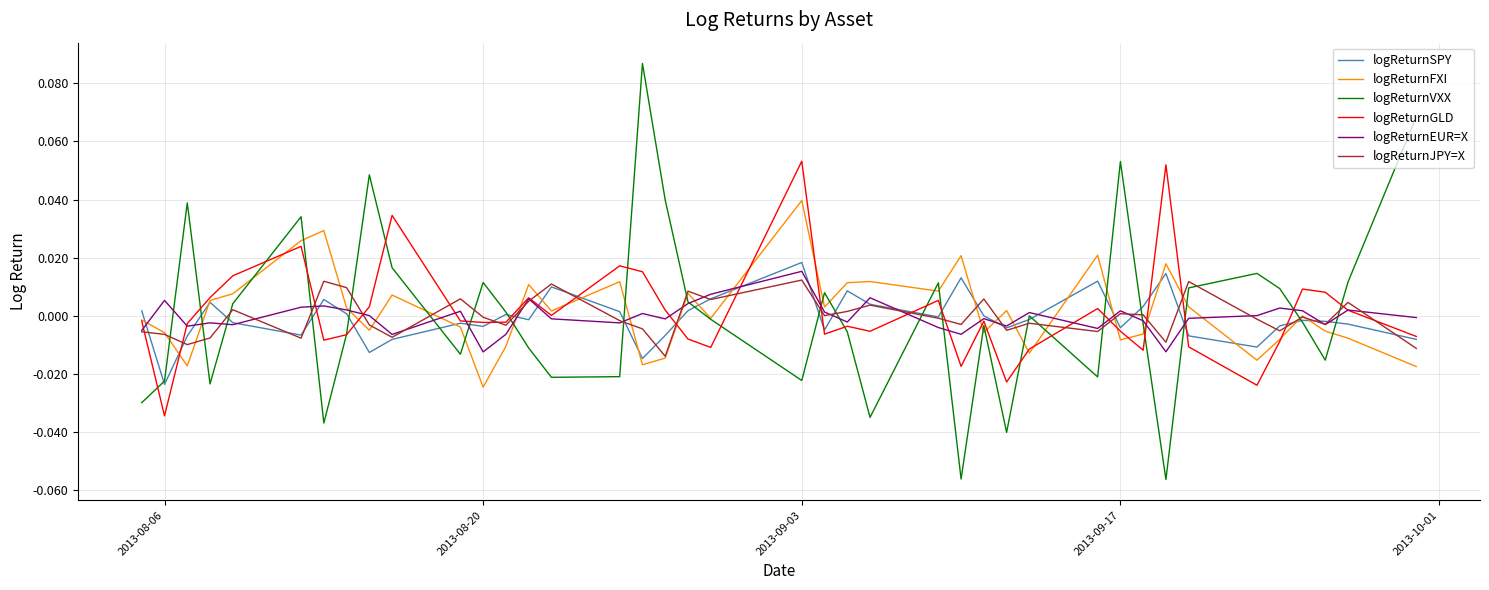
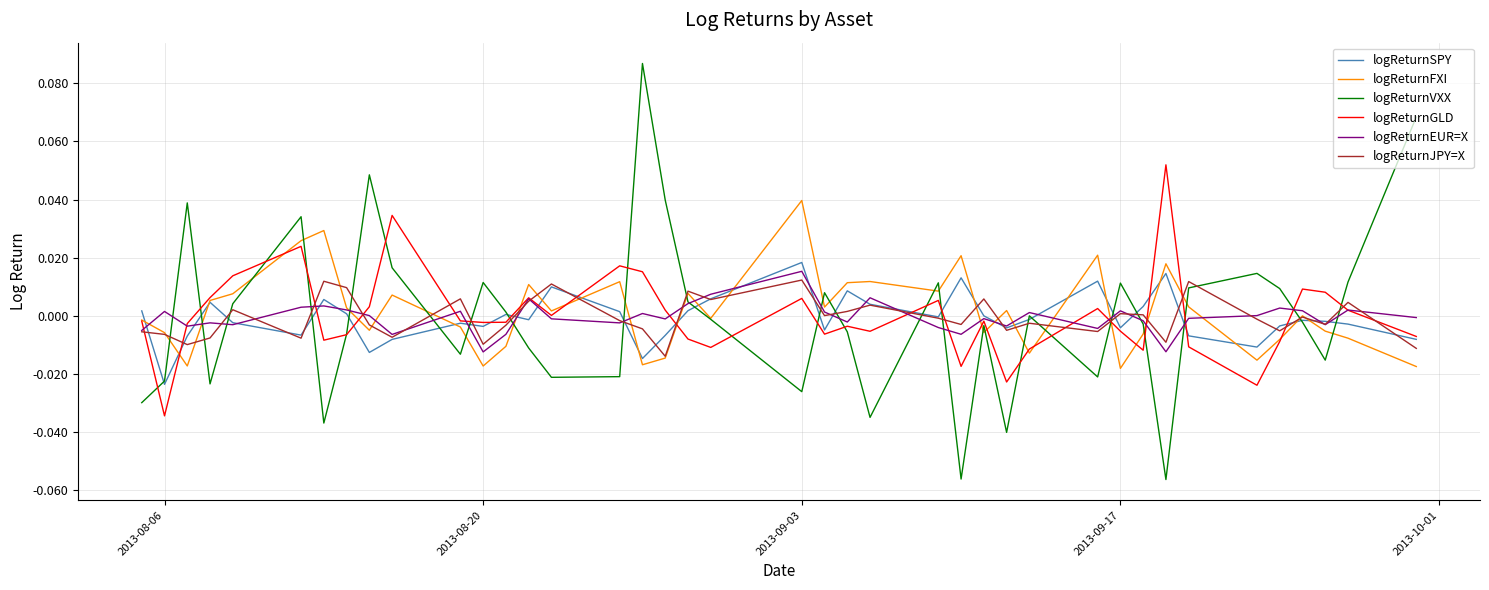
logReturnEUR=X, 2013-08-06: 0.005 -> 0.002
logReturnFXI, 2013-08-20: -0.025 -> -0.017
logReturnJPY=X, 2013-08-20: 0.000 -> -0.010
logReturnVXX, 2013-09-03: -0.022 -> -0.026
logReturnGLD, 2013-09-03: 0.053 -> 0.006
logReturnFXI, 2013-09-17: -0.008 -> -0.018
logReturnVXX, 2013-09-17: 0.053 -> 0.011
